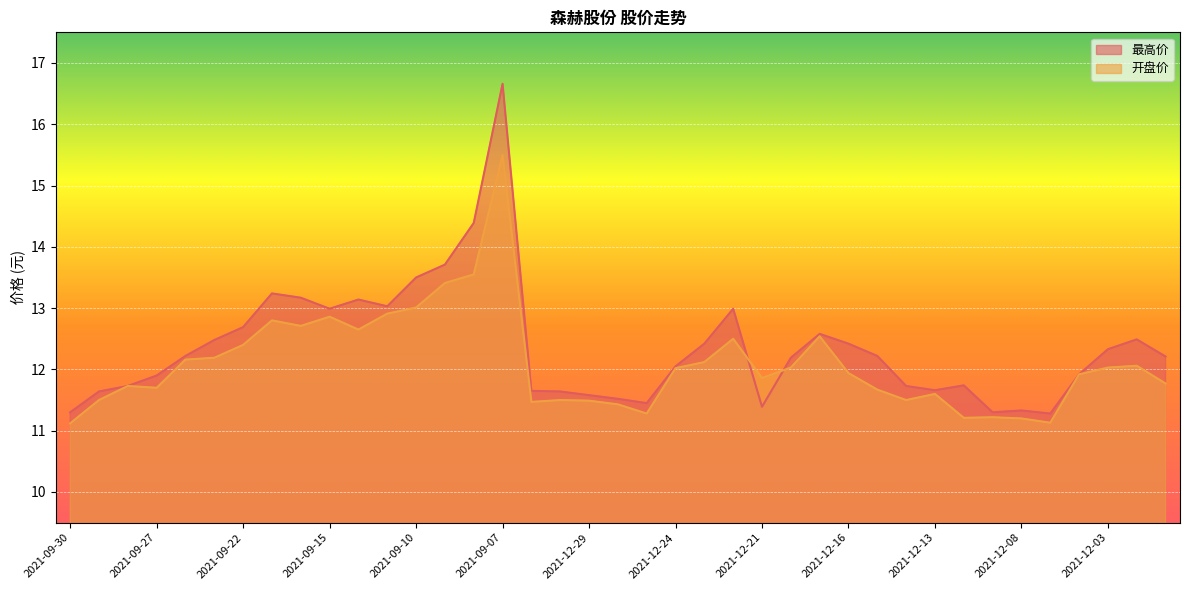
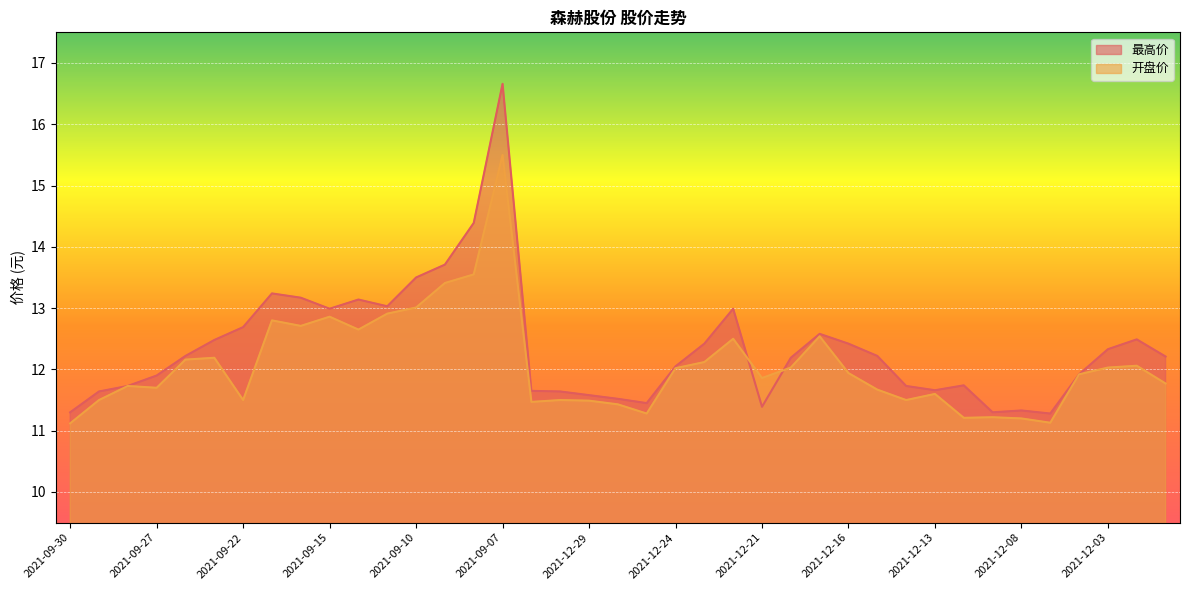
开盘价, 2021-09-22: 12.4 -> 11.5
